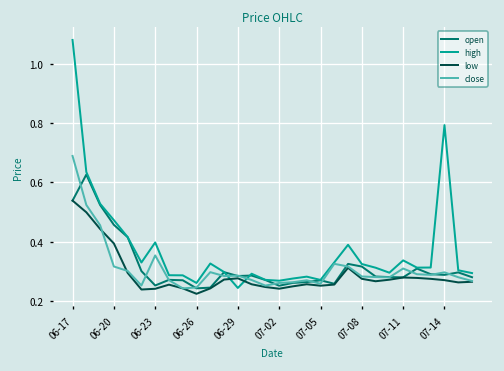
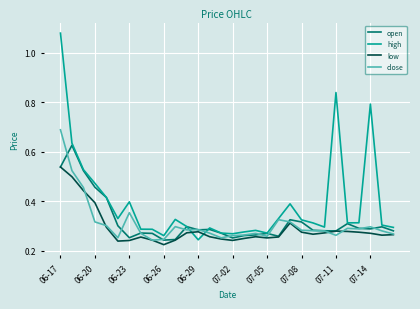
high, 07-11: 0.34 -> 0.84
close, 07-11: 0.31 -> 0.26
